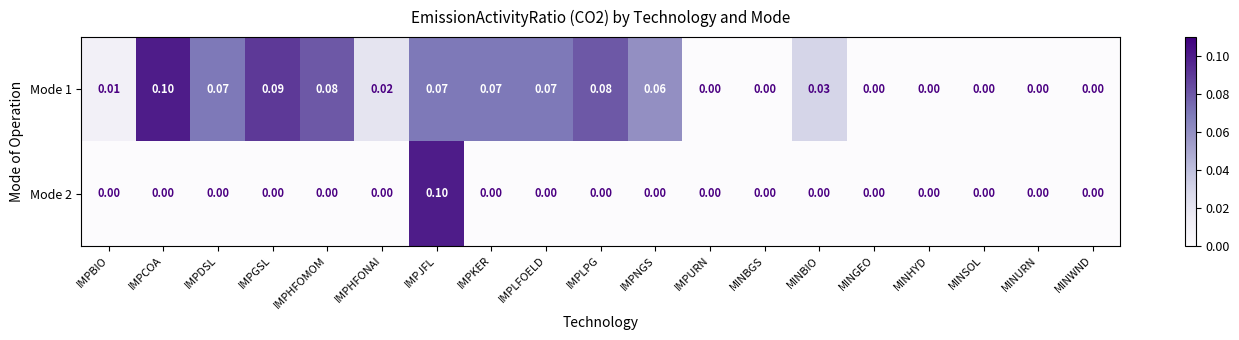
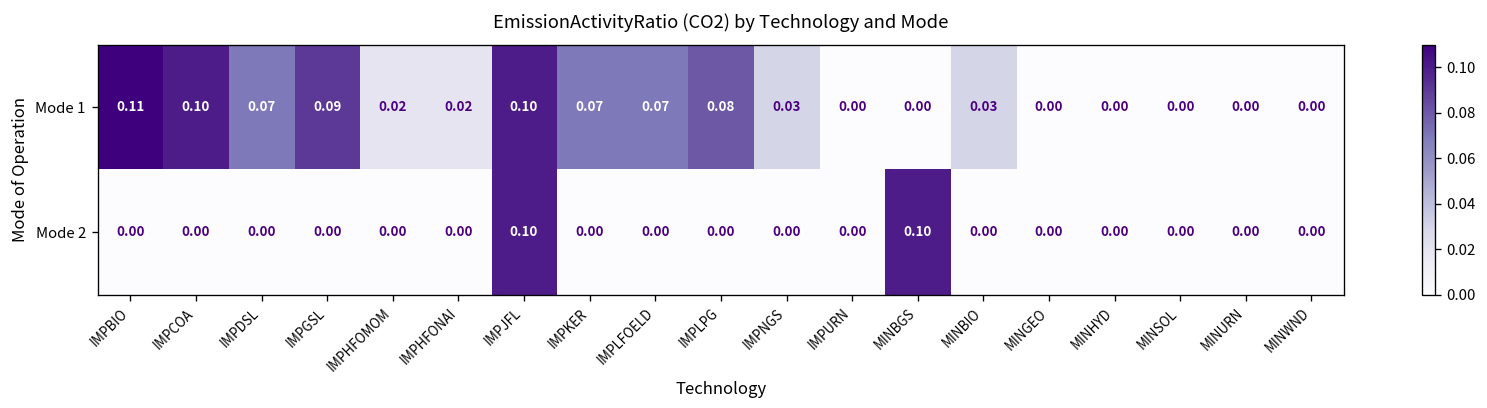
Mode 1, IMPBIO: 0.01 -> 0.11
Mode 1, IMPHFOMOM: 0.08 -> 0.02
Mode 1, IMPJFL: 0.07 -> 0.10
Mode 1, IMPNGS: 0.06 -> 0.03
Mode 2, MINBGS: 0.00 -> 0.10
